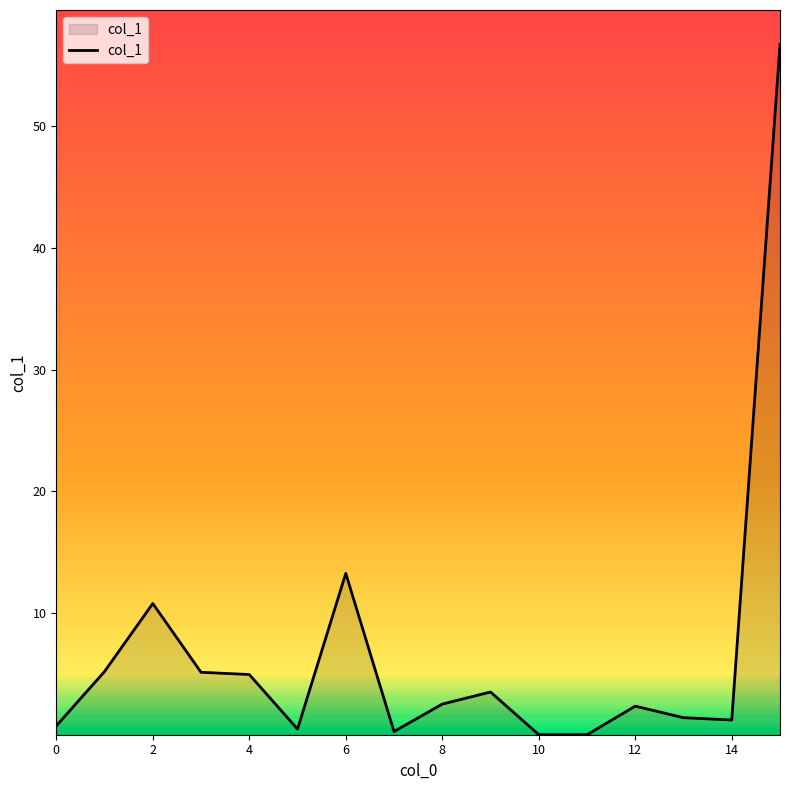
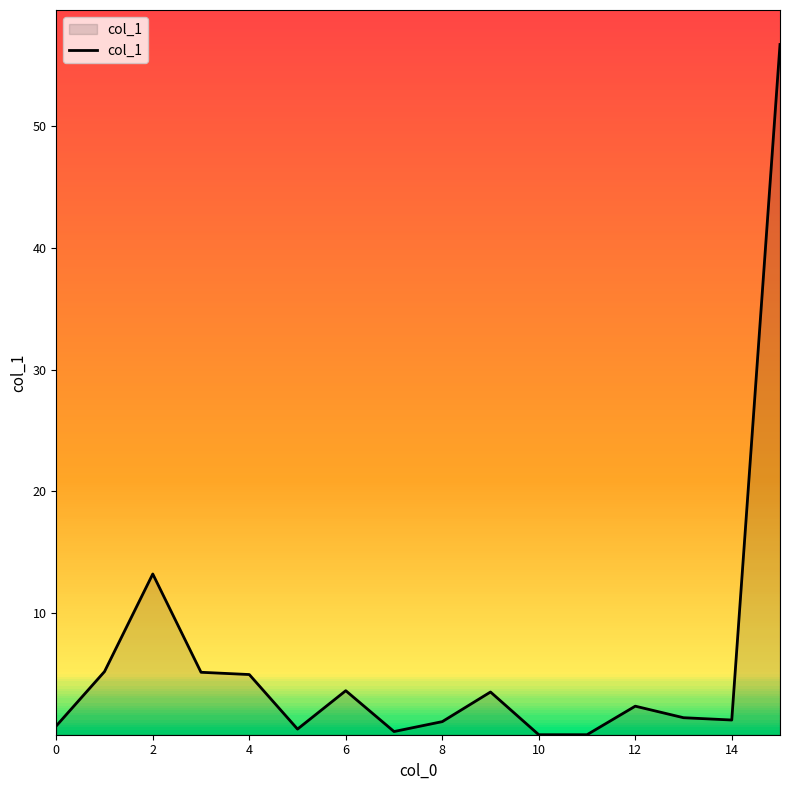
2: 10.8 -> 13.2
6: 13.3 -> 3.6
8: 2.5 -> 1.1
